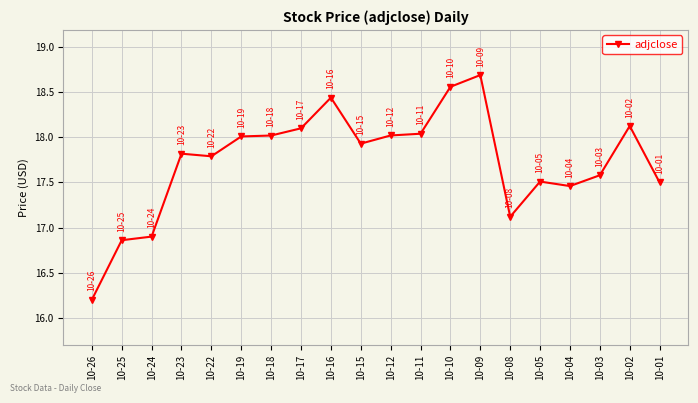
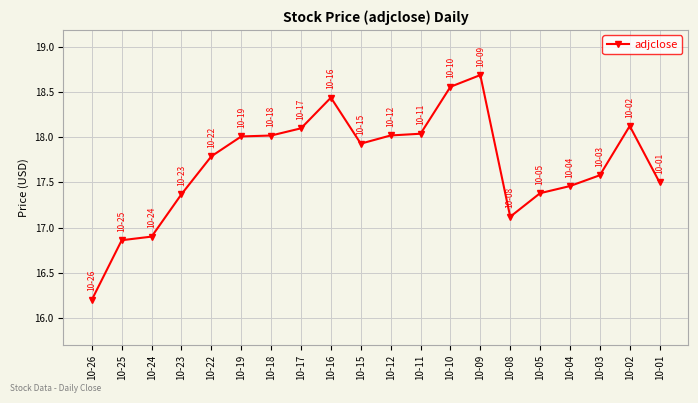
10-23: 17.8 -> 17.4
10-05: 17.5 -> 17.4
